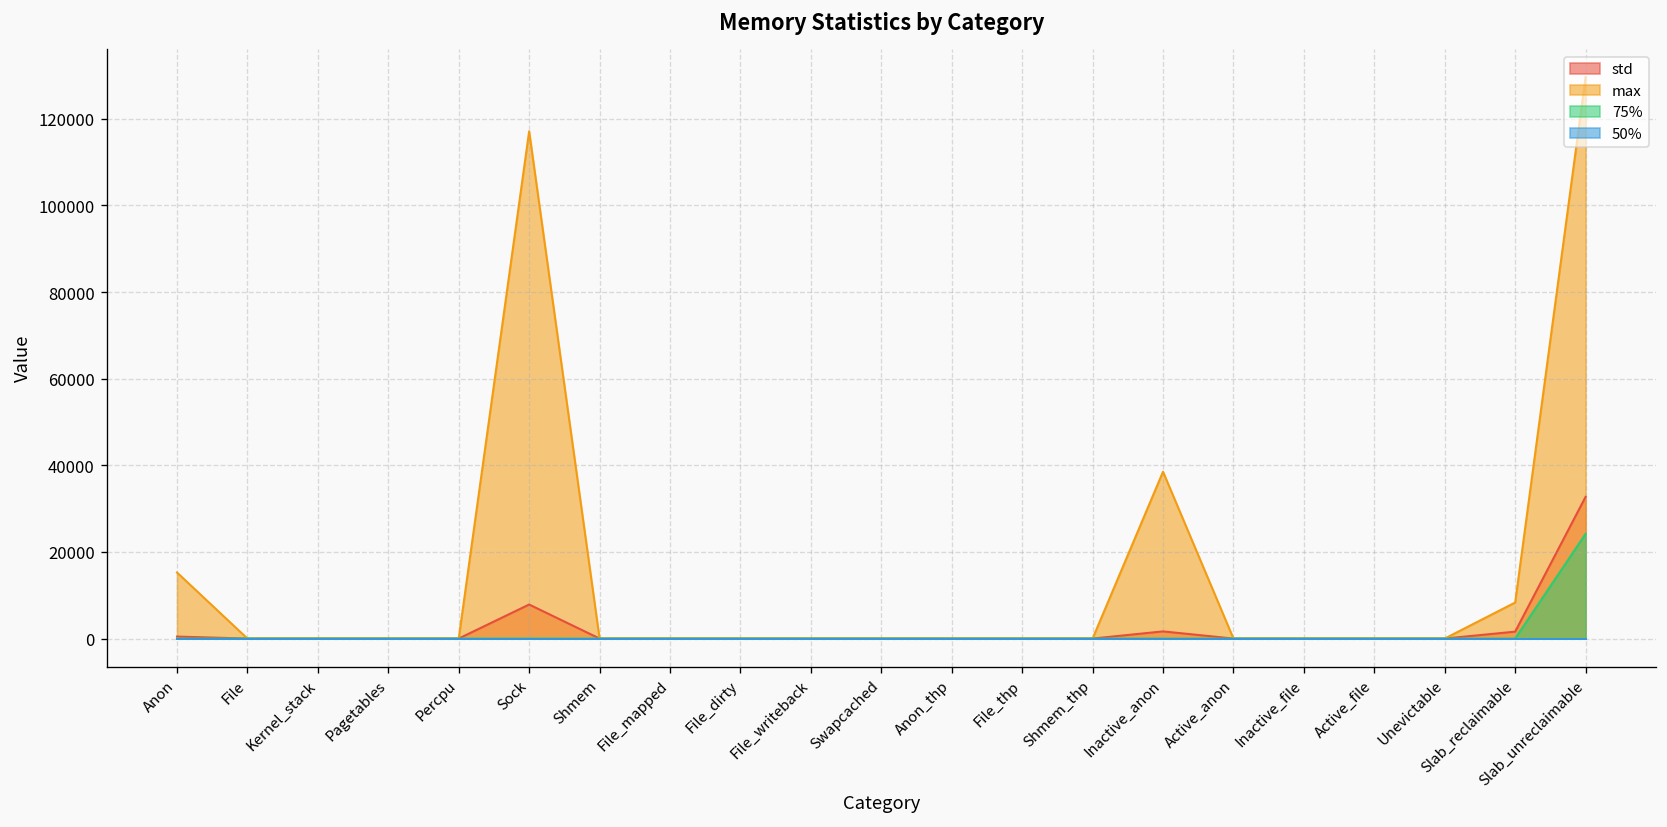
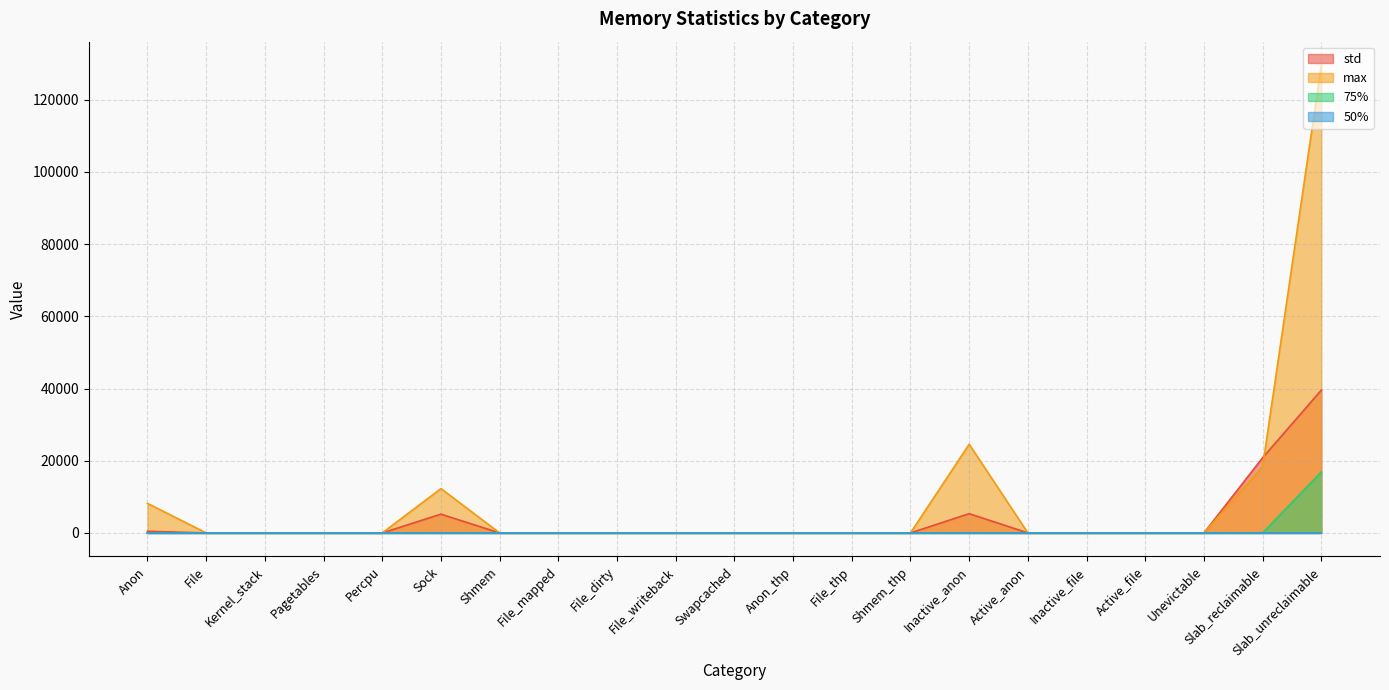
max, Anon: 15000 -> 8000
std, Sock: 8000 -> 5000
max, Sock: 117000 -> 12000
std, Inactive_anon: 2000 -> 5000
max, Inactive_anon: 39000 -> 25000
std, Slab_reclaimable: 2000 -> 21000
max, Slab_reclaimable: 8000 -> 18000
std, Slab_unreclaimable: 33000 -> 40000
75%, Slab_unreclaimable: 24000 -> 17000
